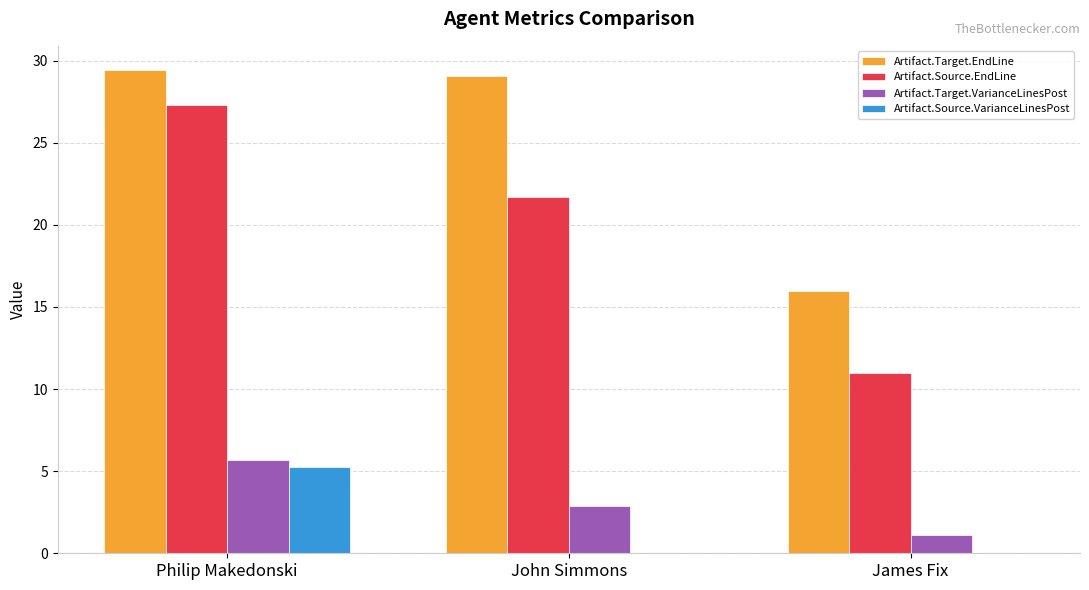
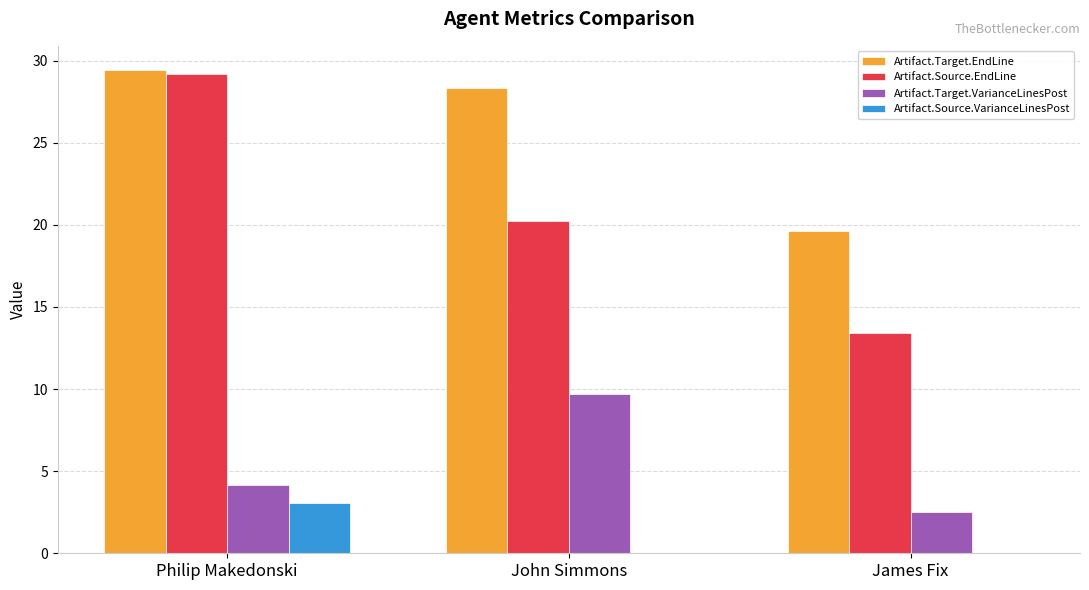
Artifact.Source.EndLine, Philip Makedonski: 27.3 -> 29.2
Artifact.Target.VarianceLinesPost, Philip Makedonski: 5.7 -> 4.1
Artifact.Source.VarianceLinesPost, Philip Makedonski: 5.3 -> 3.0
Artifact.Target.EndLine, John Simmons: 29.1 -> 28.3
Artifact.Source.EndLine, John Simmons: 21.7 -> 20.3
Artifact.Target.VarianceLinesPost, John Simmons: 2.9 -> 9.7
Artifact.Target.EndLine, James Fix: 16.0 -> 19.6
Artifact.Source.EndLine, James Fix: 11.0 -> 13.4
Artifact.Target.VarianceLinesPost, James Fix: 1.1 -> 2.5
